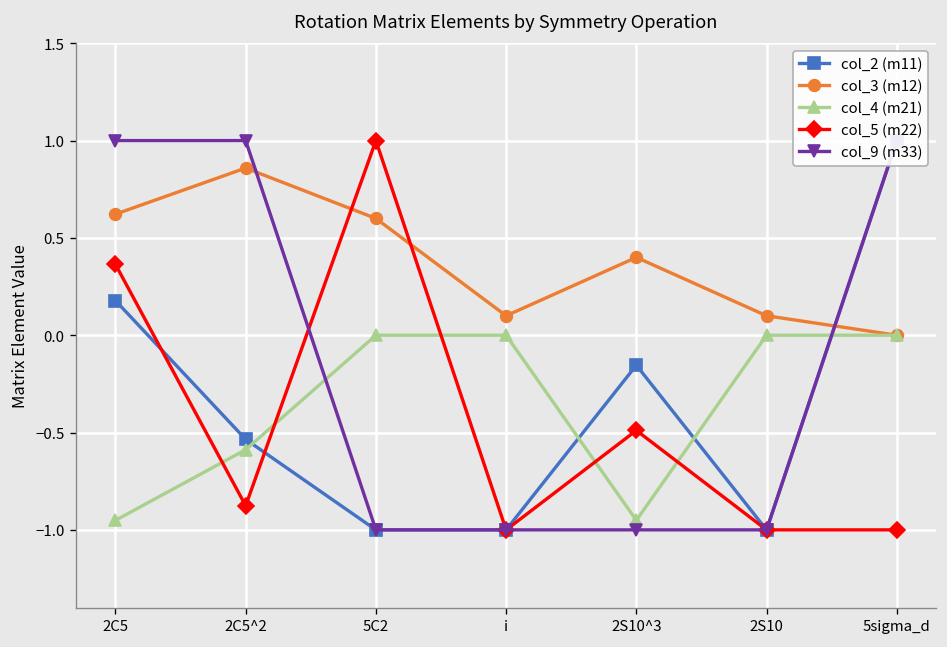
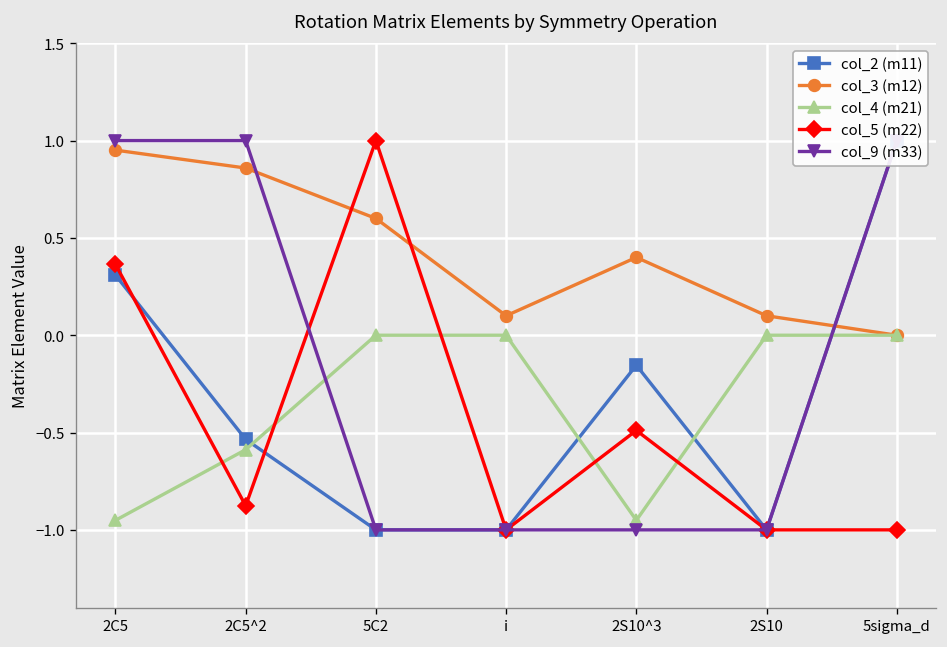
col_2 (m11), 2C5: 0.18 -> 0.31
col_3 (m12), 2C5: 0.62 -> 0.95
